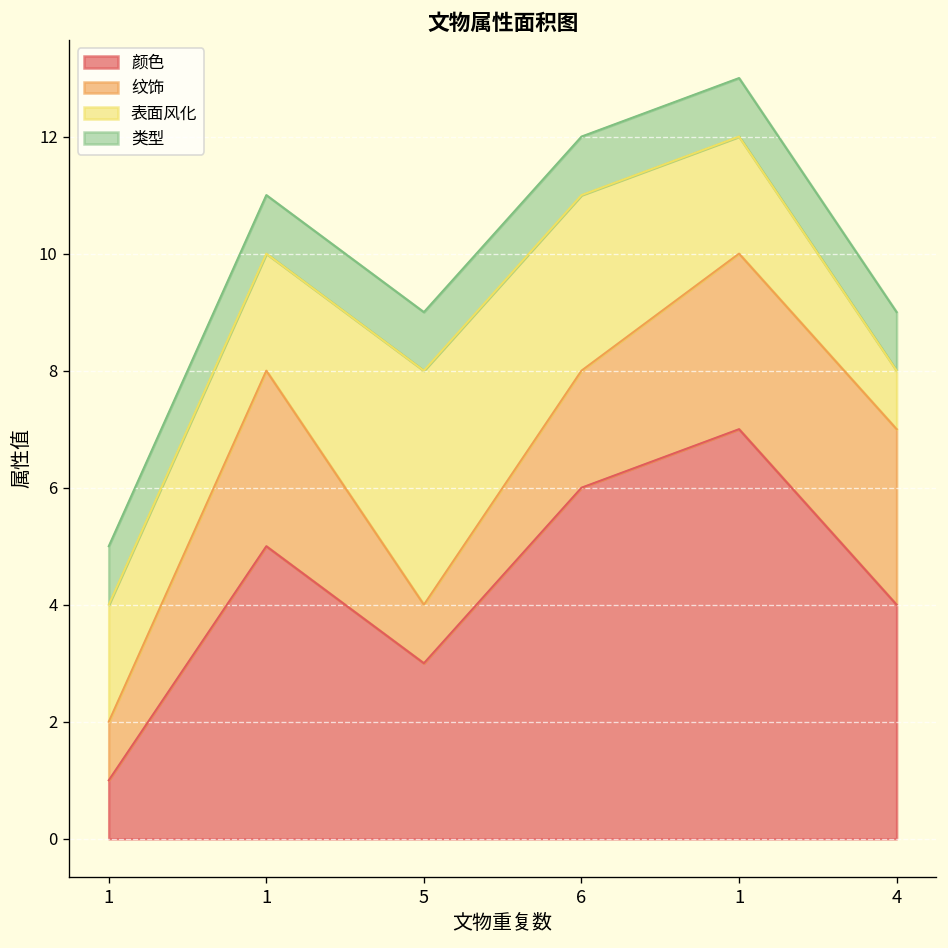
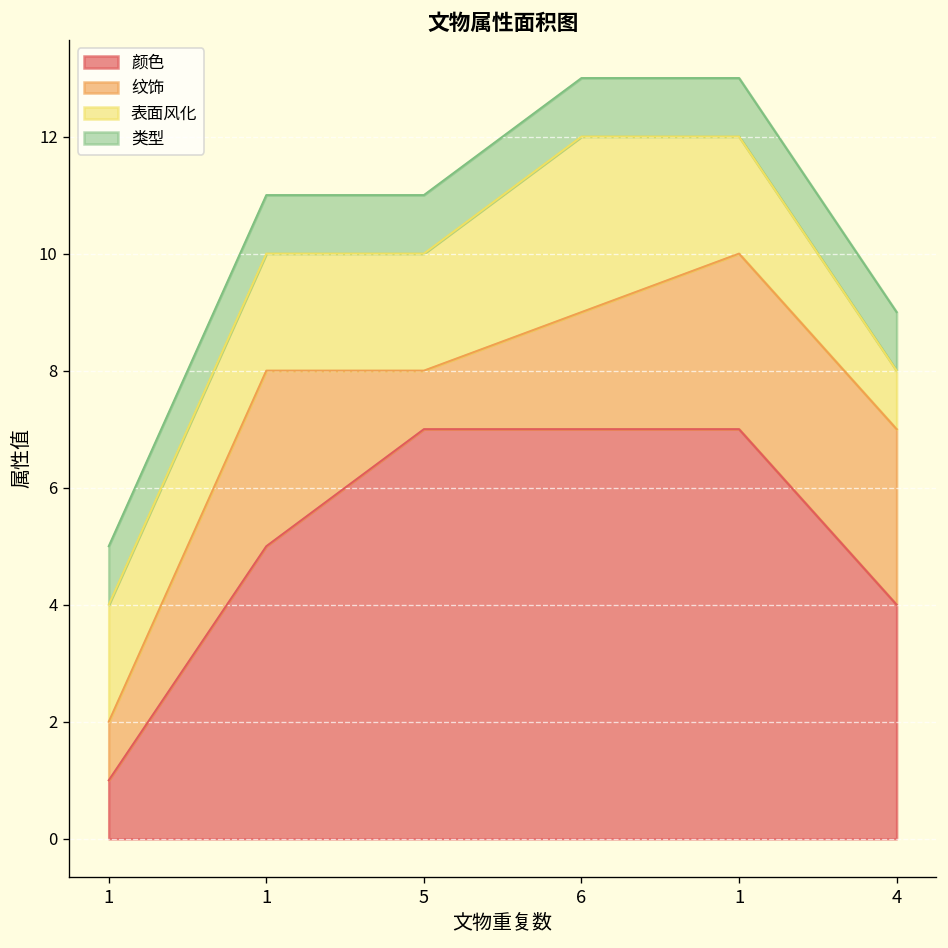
颜色, 5: 3 -> 7
表面风化, 5: 4 -> 2
颜色, 6: 6 -> 7
